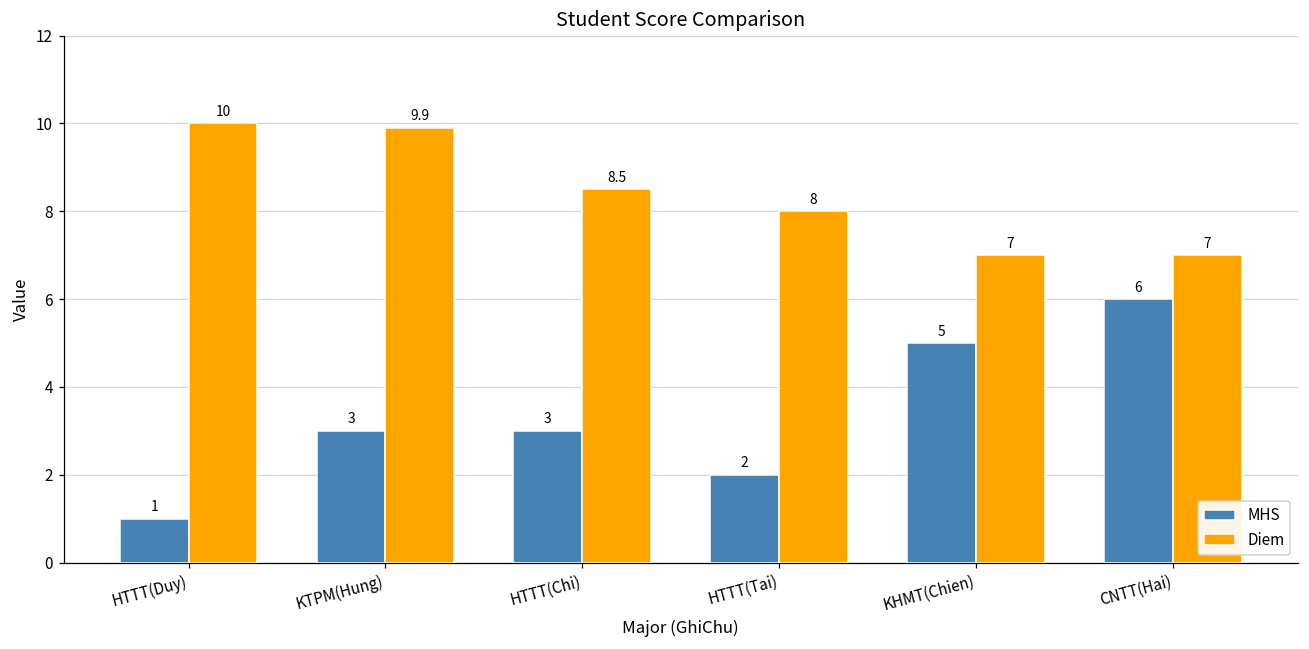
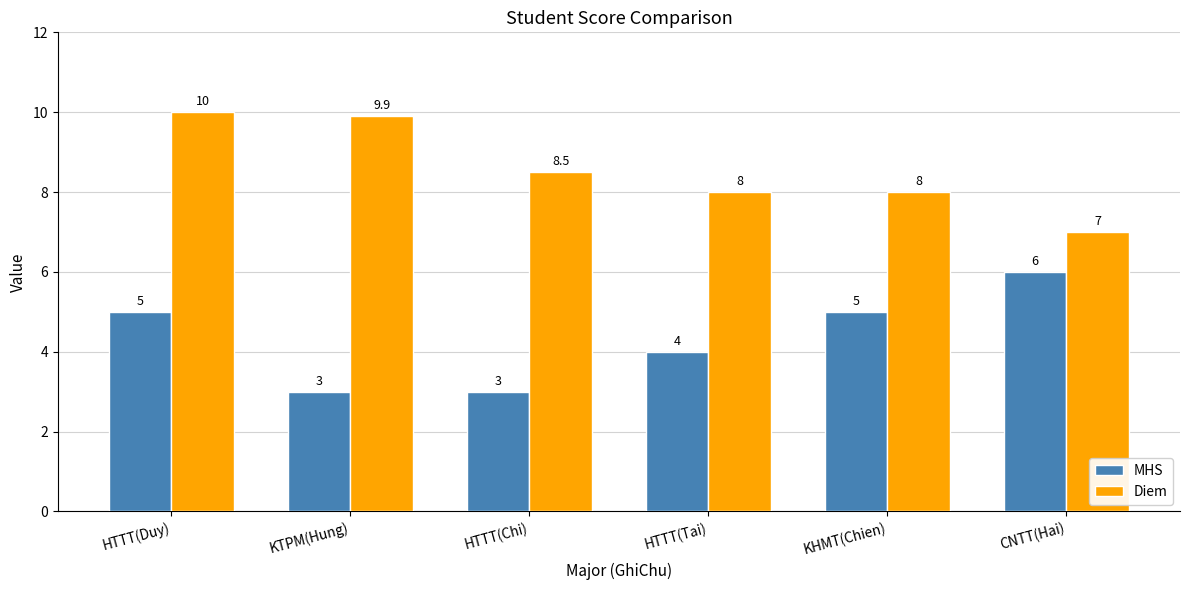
MHS, HTTT(Duy): 1 -> 5
MHS, HTTT(Tai): 2 -> 4
Diem, KHMT(Chien): 7 -> 8
